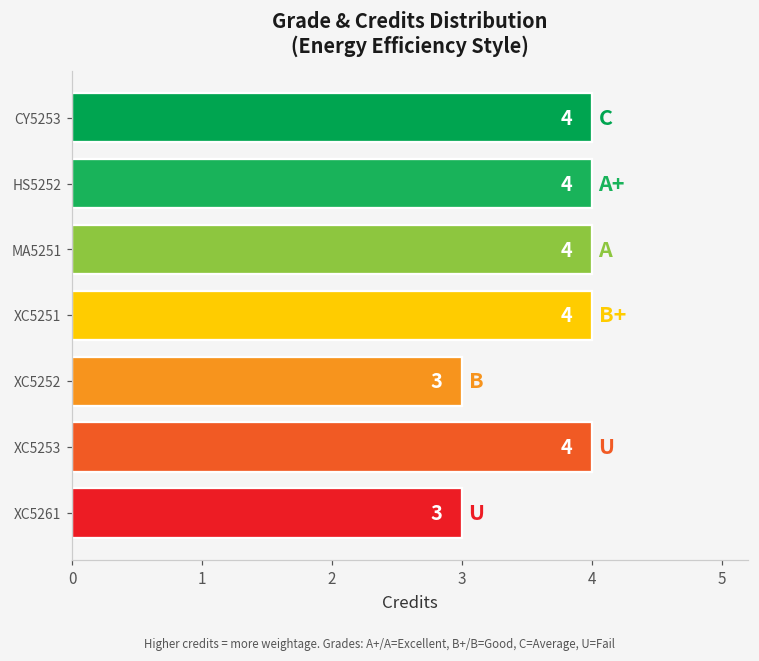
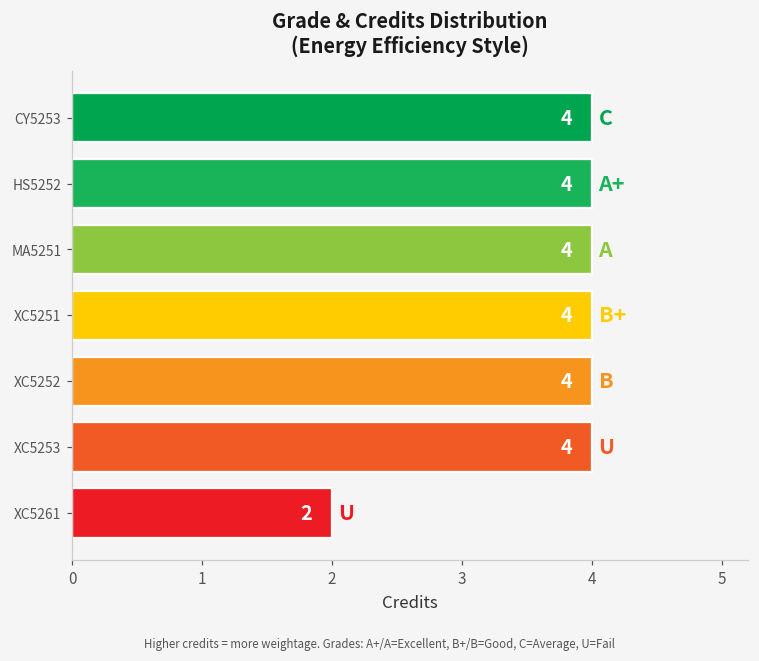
XC5252: 3 -> 4
XC5261: 3 -> 2
